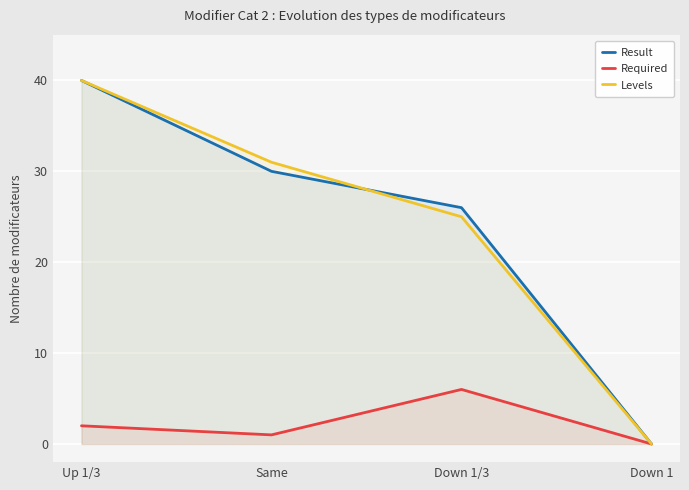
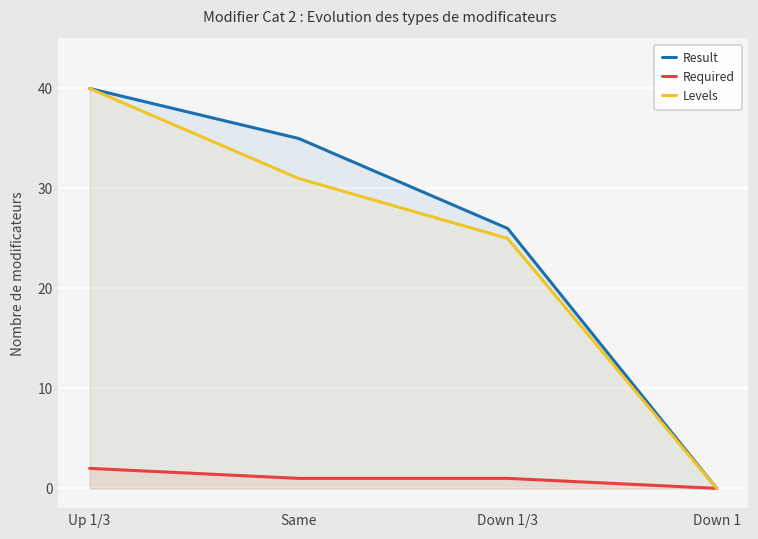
Result, Same: 30 -> 35
Required, Down 1/3: 6 -> 1
